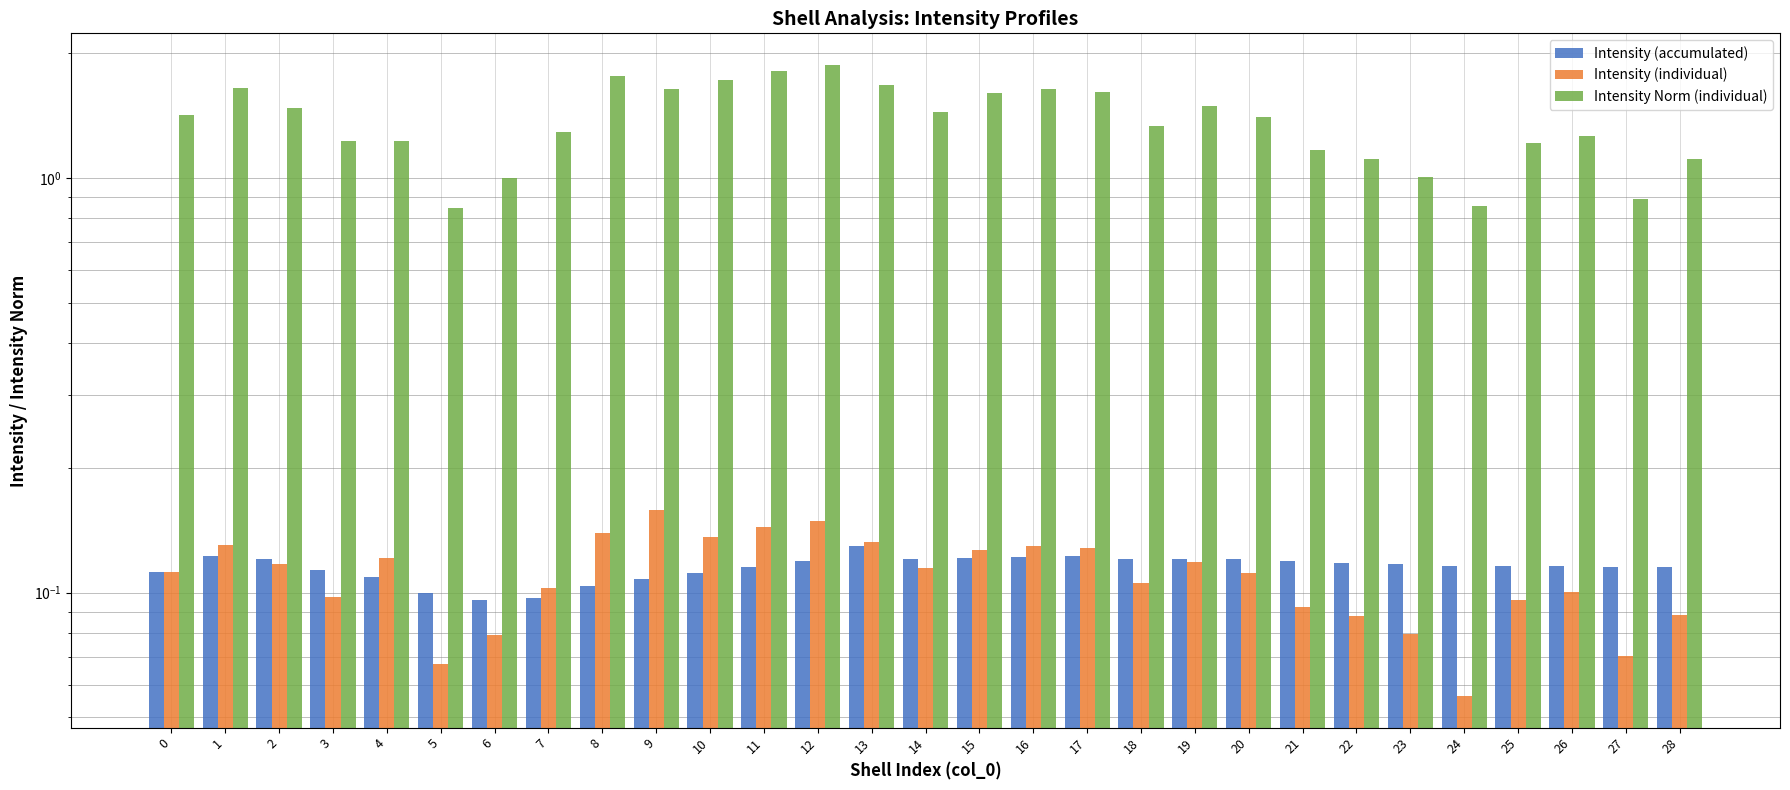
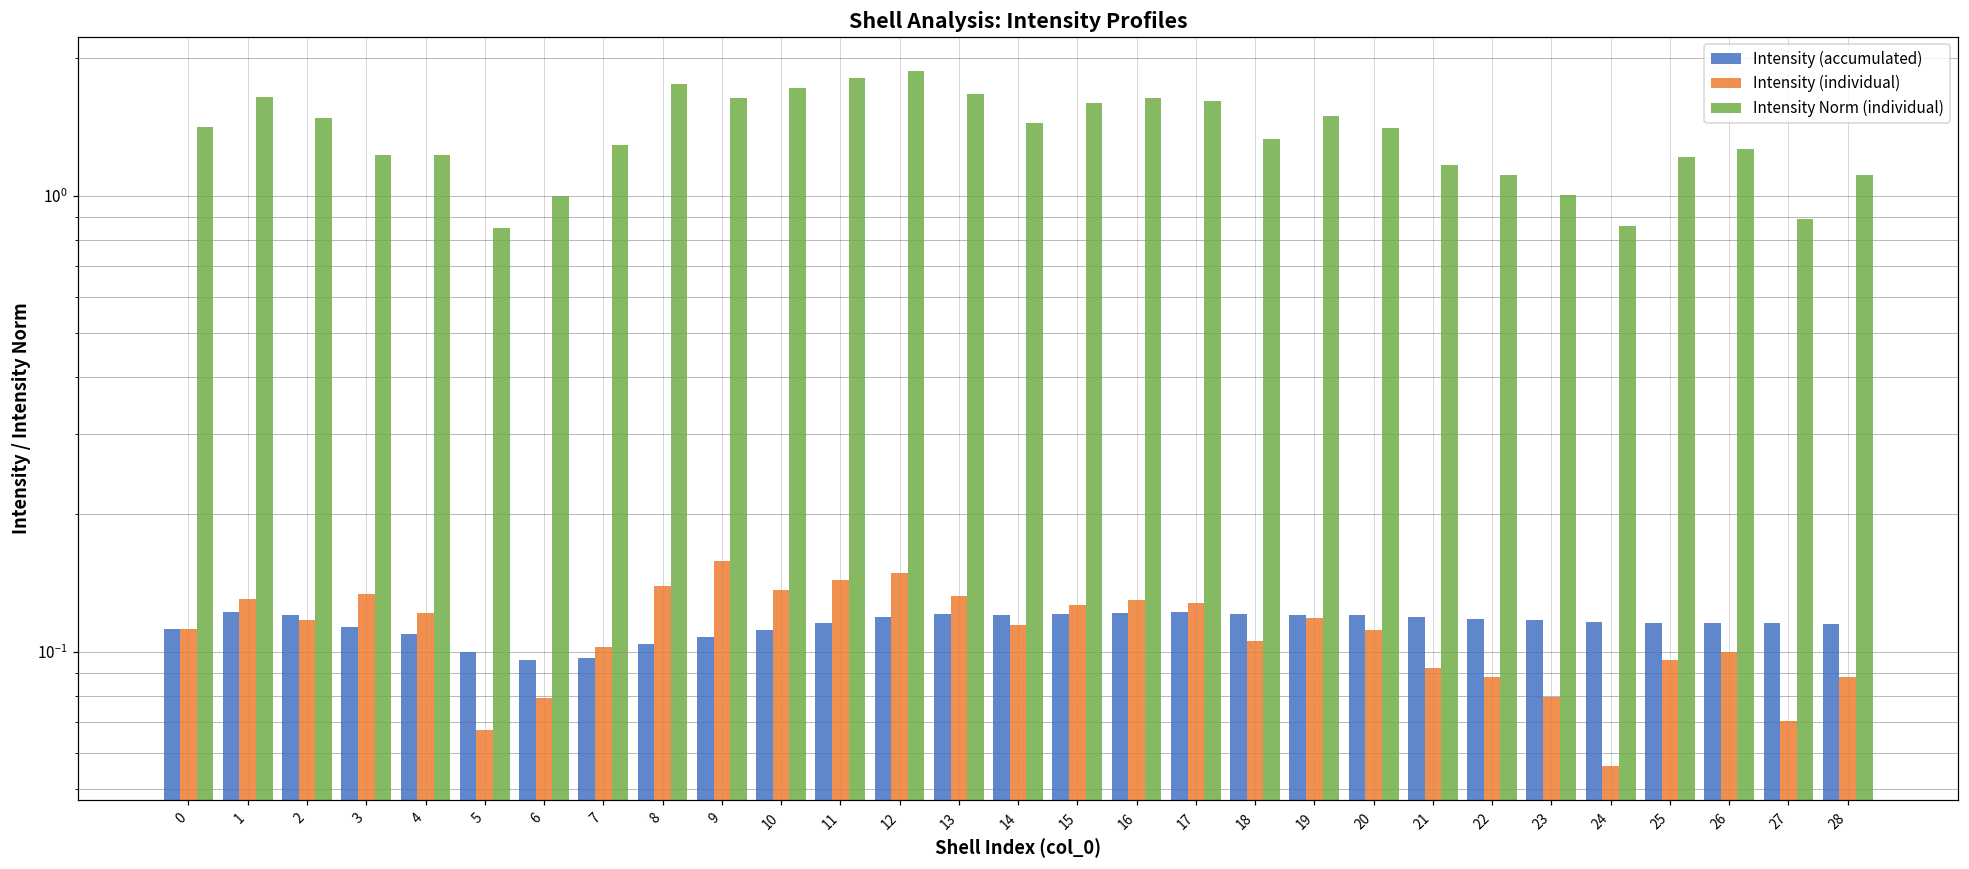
Intensity (individual), 3: 0.097 -> 0.134
Intensity (accumulated), 13: 0.130 -> 0.121
